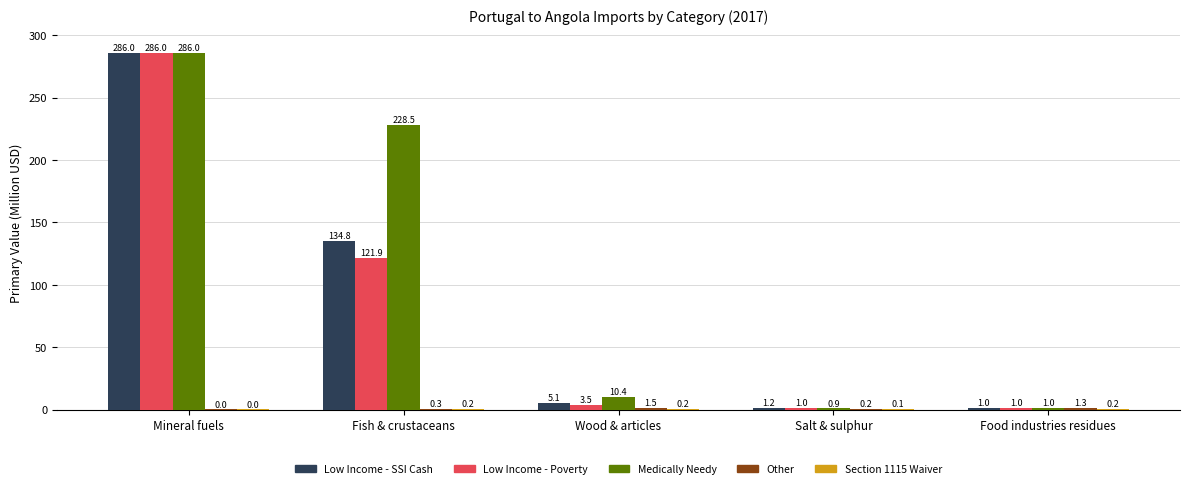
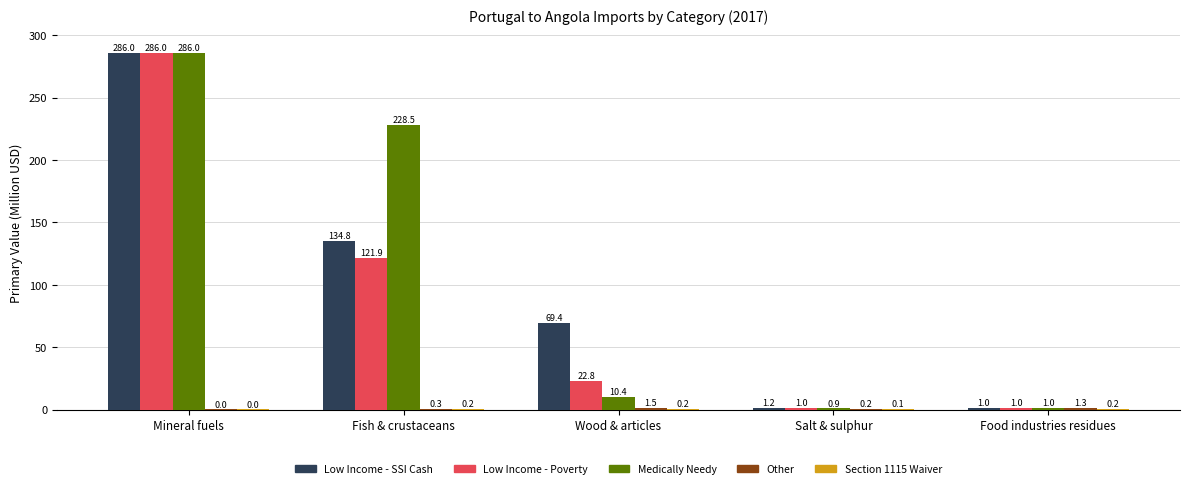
Low Income - SSI Cash, Wood & articles: 5.1 -> 69.4
Low Income - Poverty, Wood & articles: 3.5 -> 22.8
